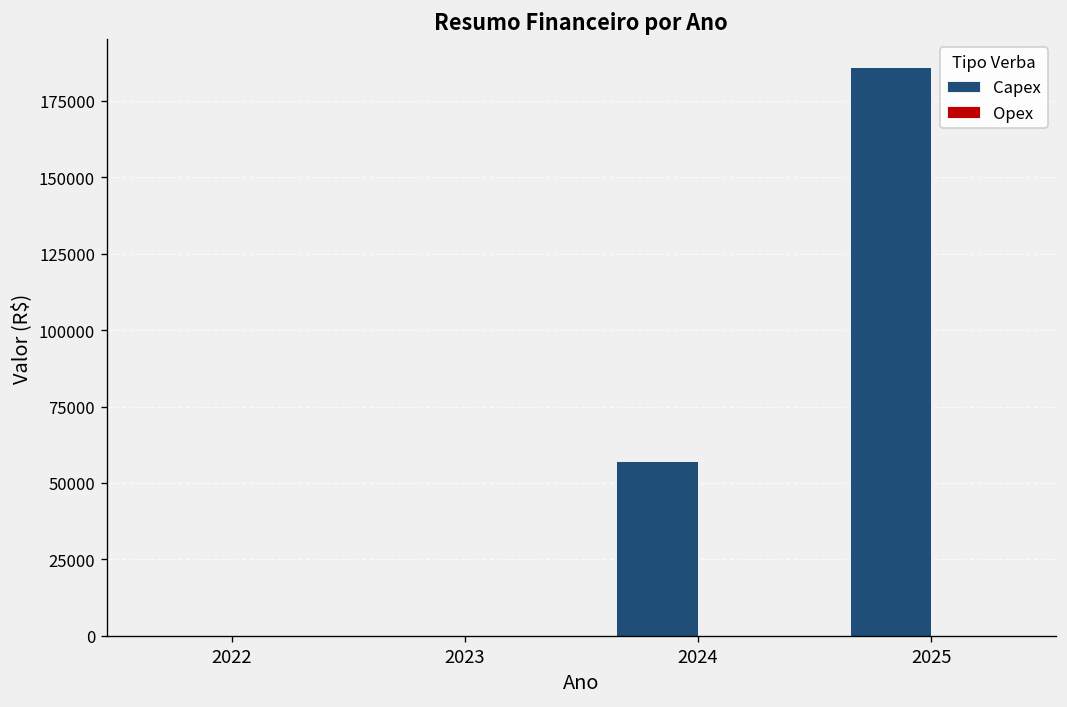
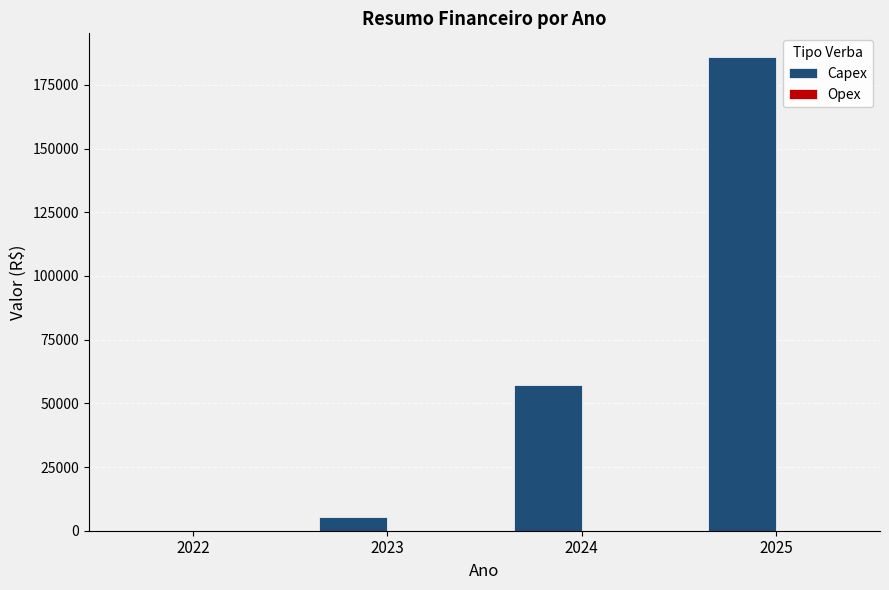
Capex, 2023: 0 -> 6000
